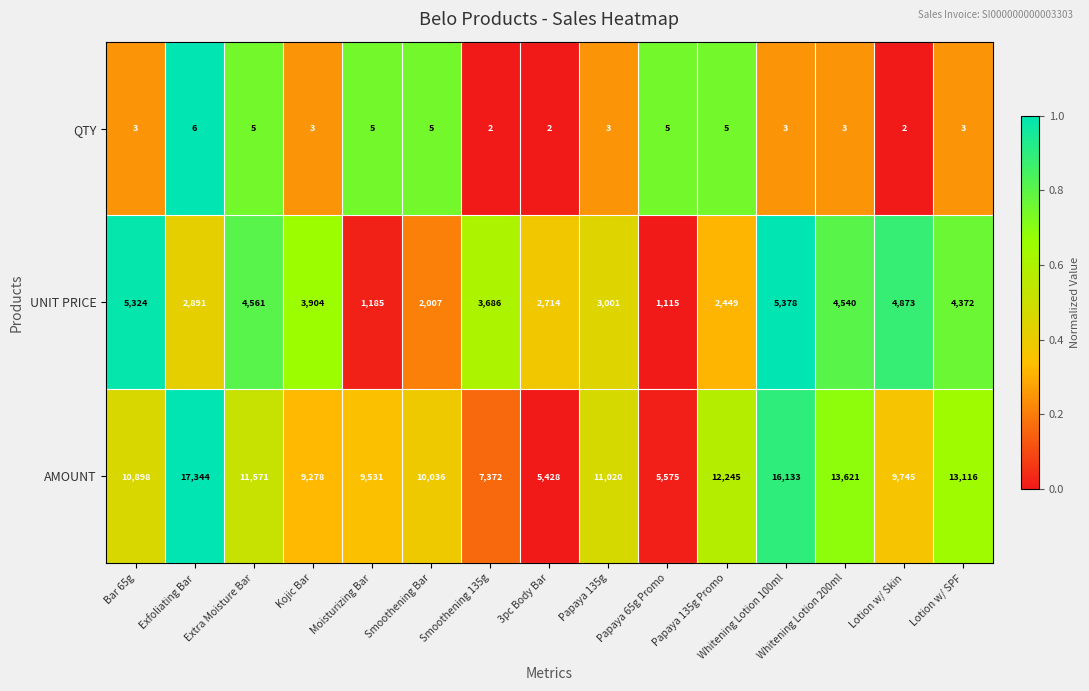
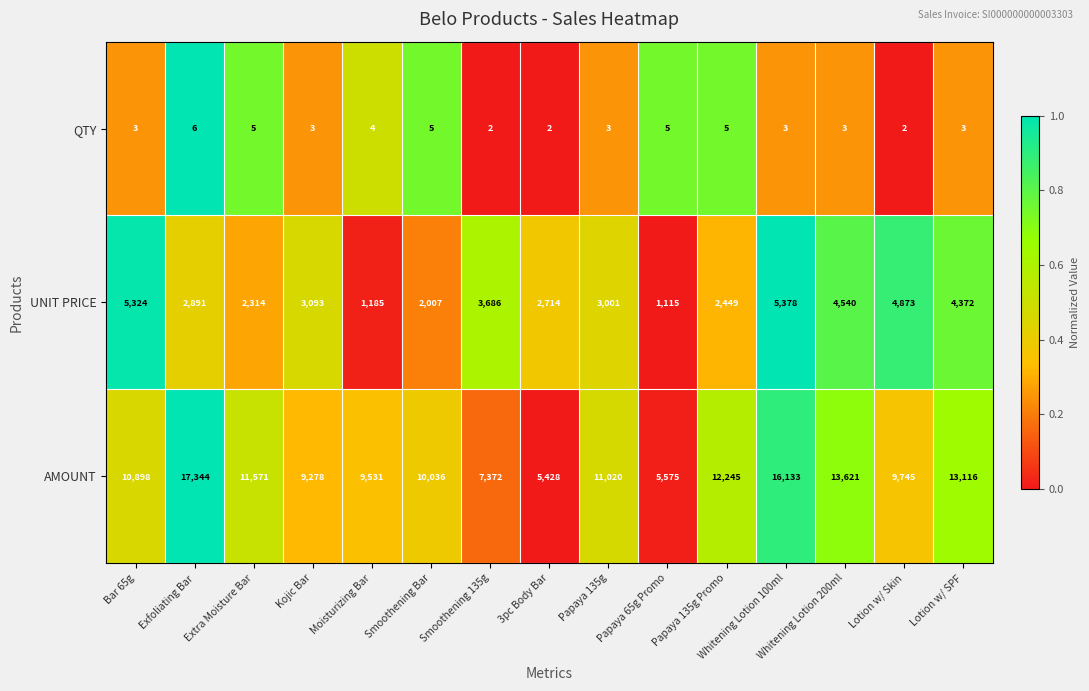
QTY, Moisturizing Bar: 5 -> 4
UNIT PRICE, Extra Moisture Bar: 4,561 -> 2,314
UNIT PRICE, Kojic Bar: 3,904 -> 3,093
